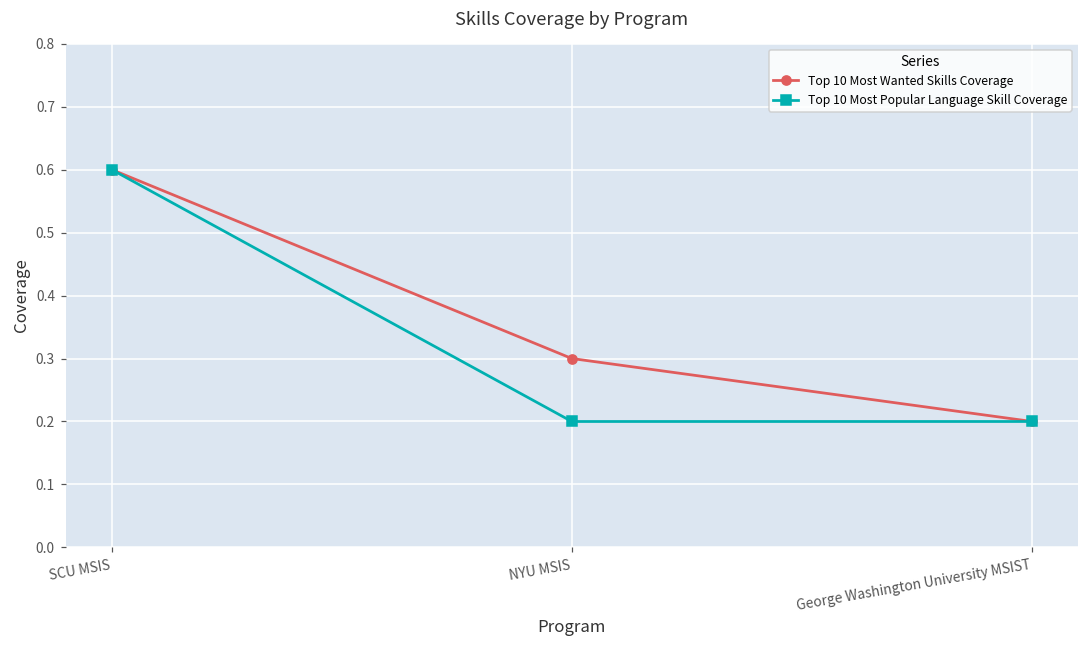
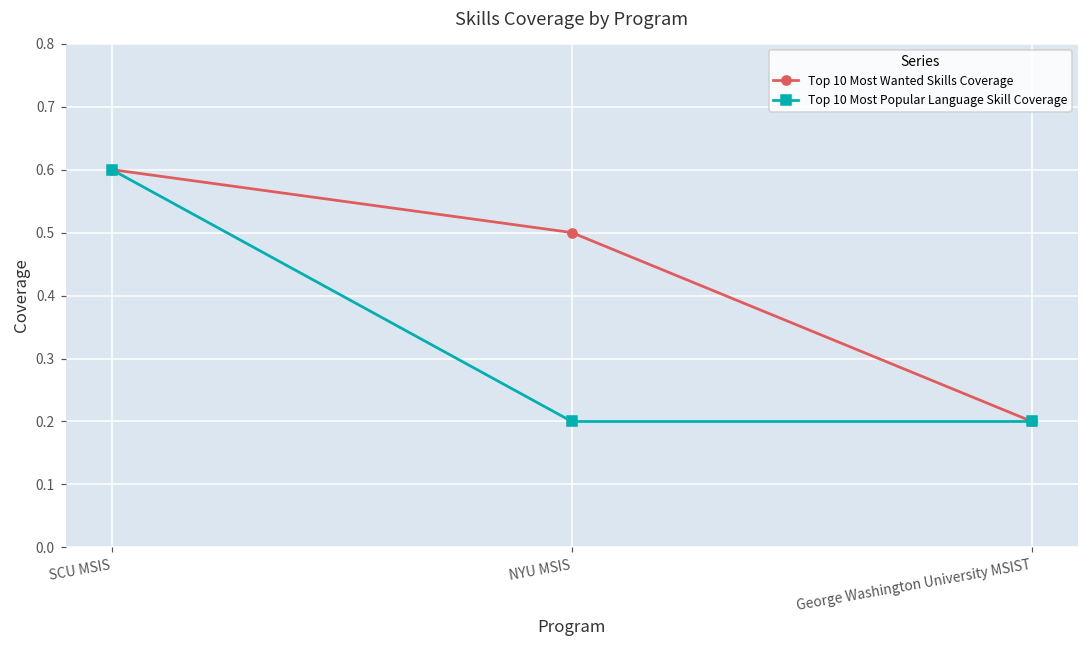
Top 10 Most Wanted Skills Coverage, NYU MSIS: 0.3 -> 0.5
